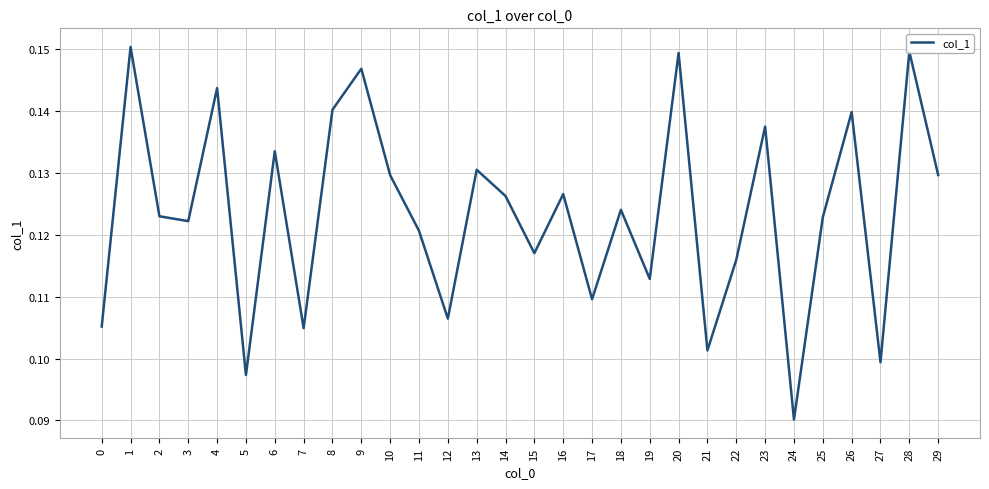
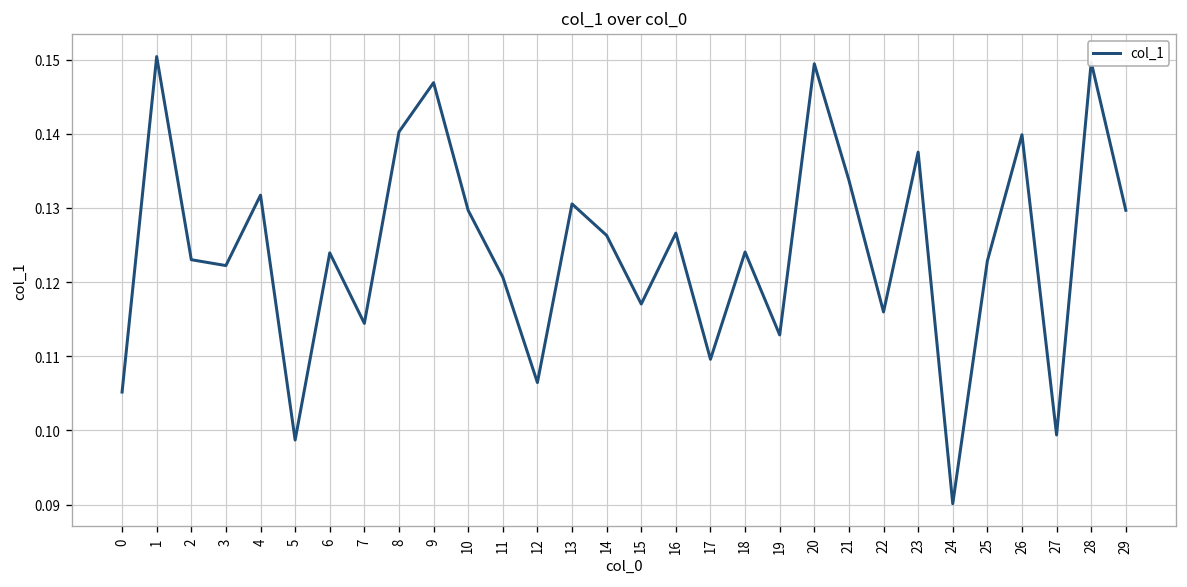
4: 0.144 -> 0.132
5: 0.097 -> 0.099
6: 0.134 -> 0.124
7: 0.105 -> 0.114
21: 0.101 -> 0.134
